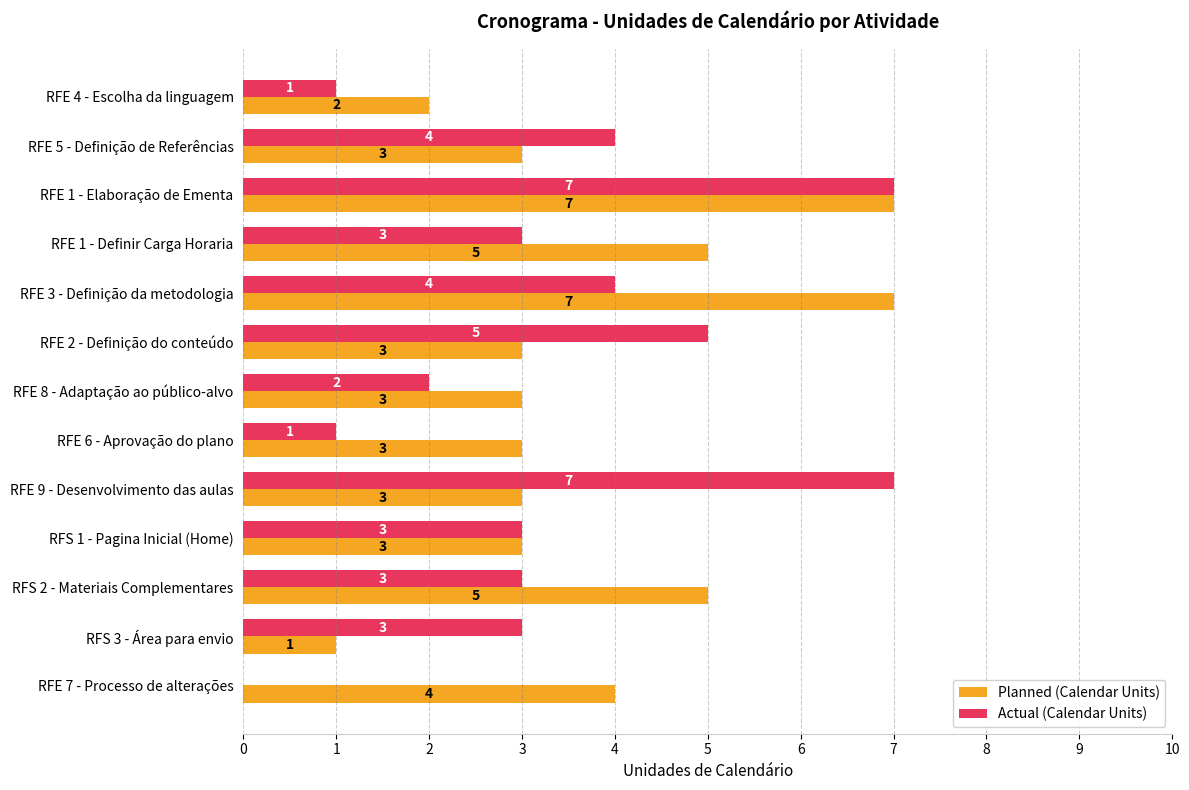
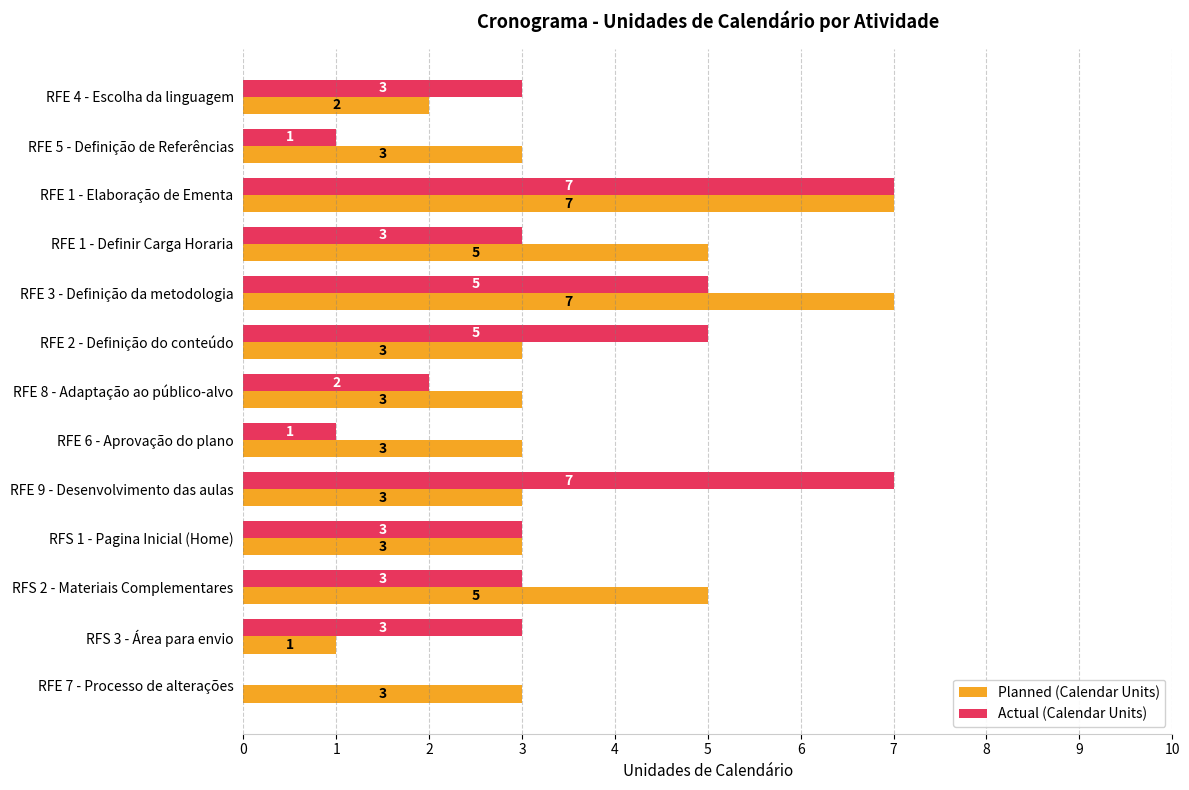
Actual (Calendar Units), RFE 4 - Escolha da linguagem: 1 -> 3
Actual (Calendar Units), RFE 5 - Definição de Referências: 4 -> 1
Actual (Calendar Units), RFE 3 - Definição da metodologia: 4 -> 5
Planned (Calendar Units), RFE 7 - Processo de alterações: 4 -> 3
